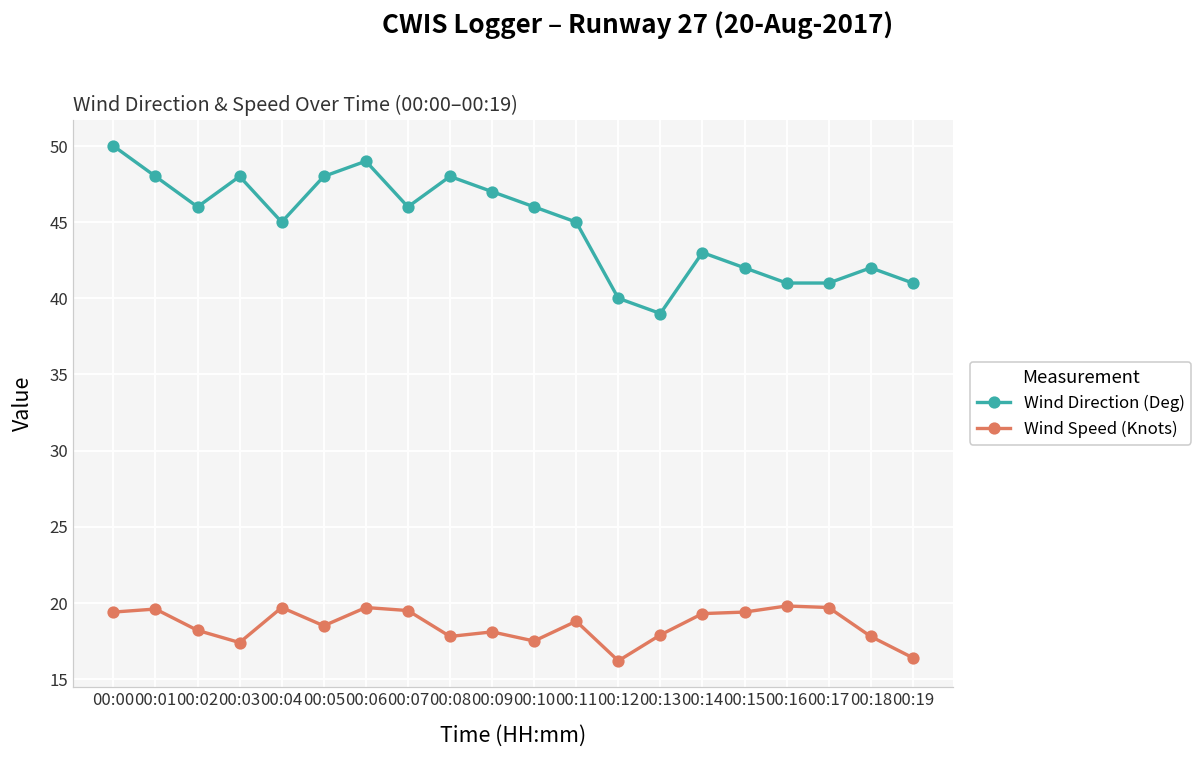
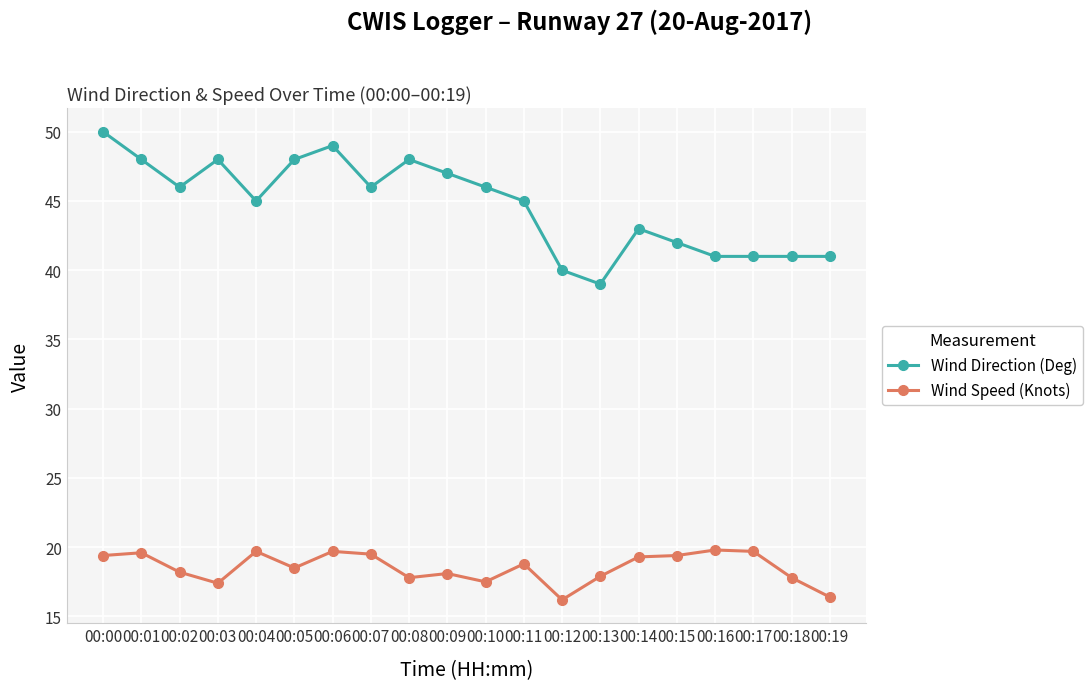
Wind Direction (Deg), 00:18: 42 -> 41
